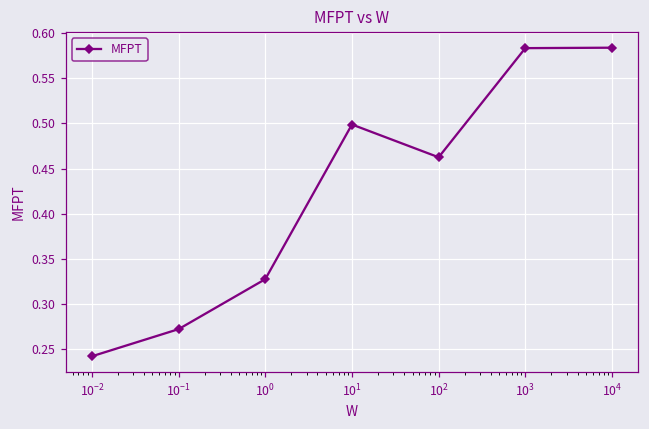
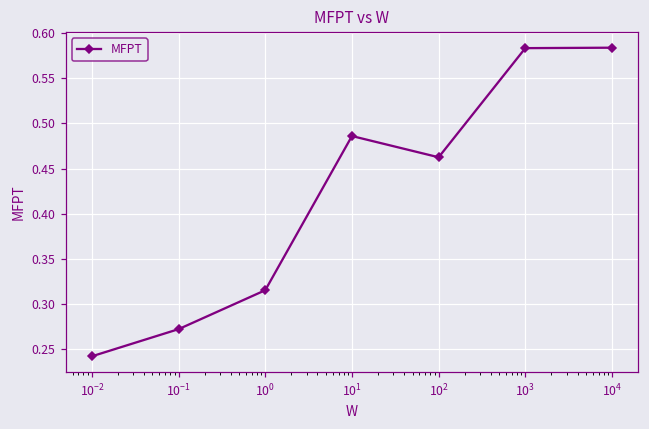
10^0: 0.33 -> 0.32
10^1: 0.50 -> 0.49
